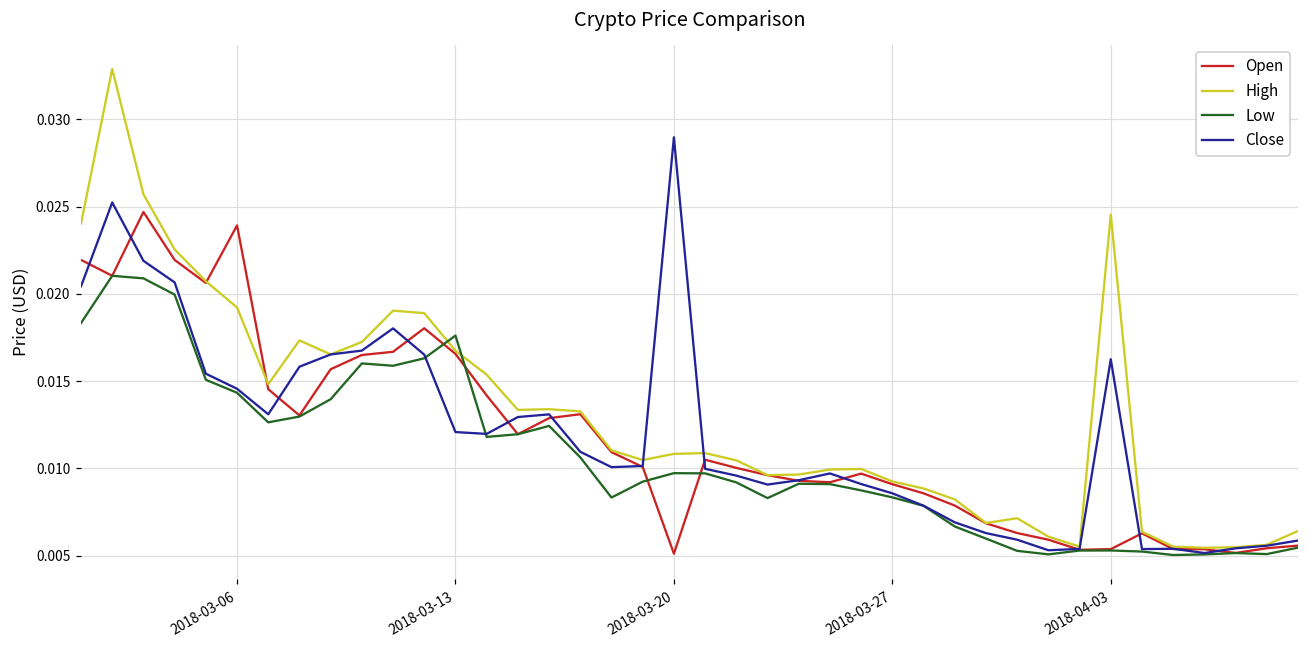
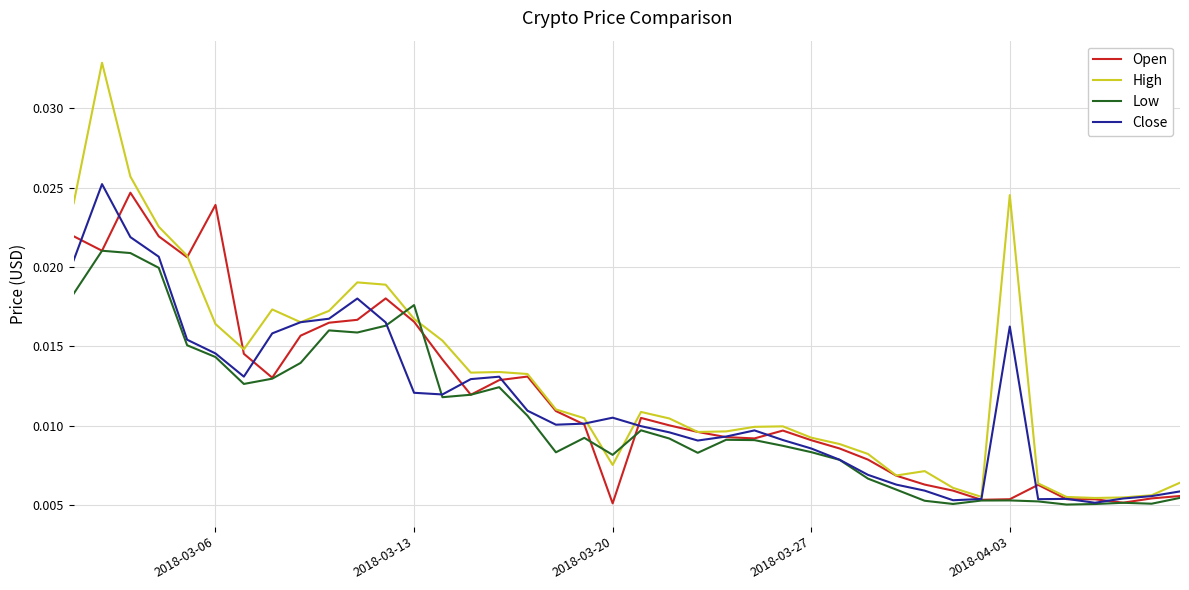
High, 2018-03-06: 0.0192 -> 0.0164
High, 2018-03-20: 0.0108 -> 0.0075
Low, 2018-03-20: 0.0097 -> 0.0082
Close, 2018-03-20: 0.0290 -> 0.0105
